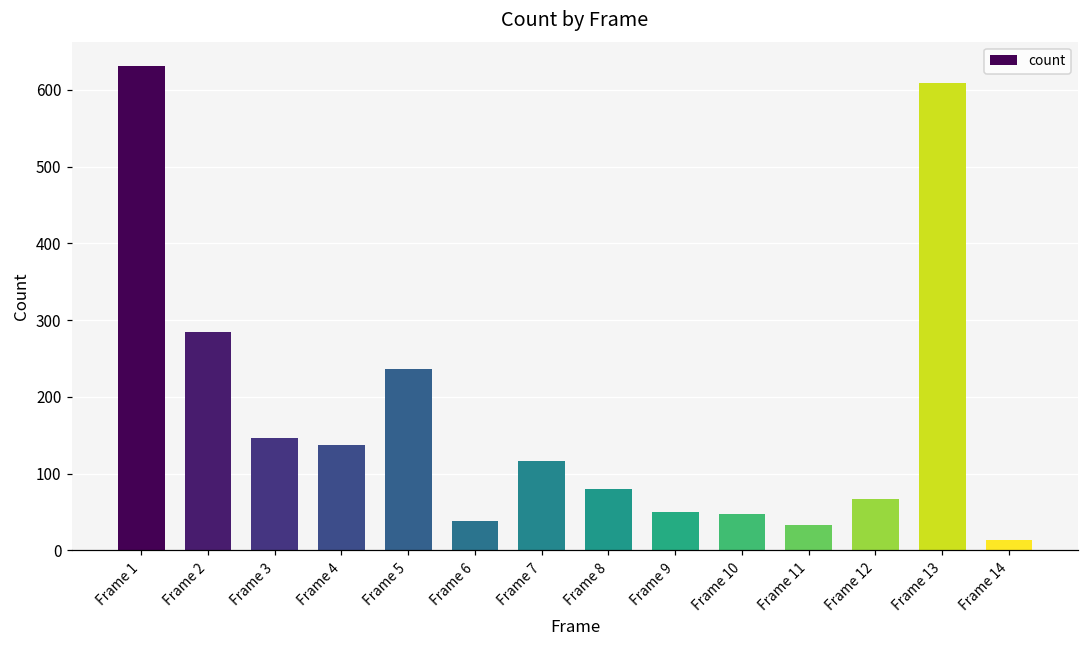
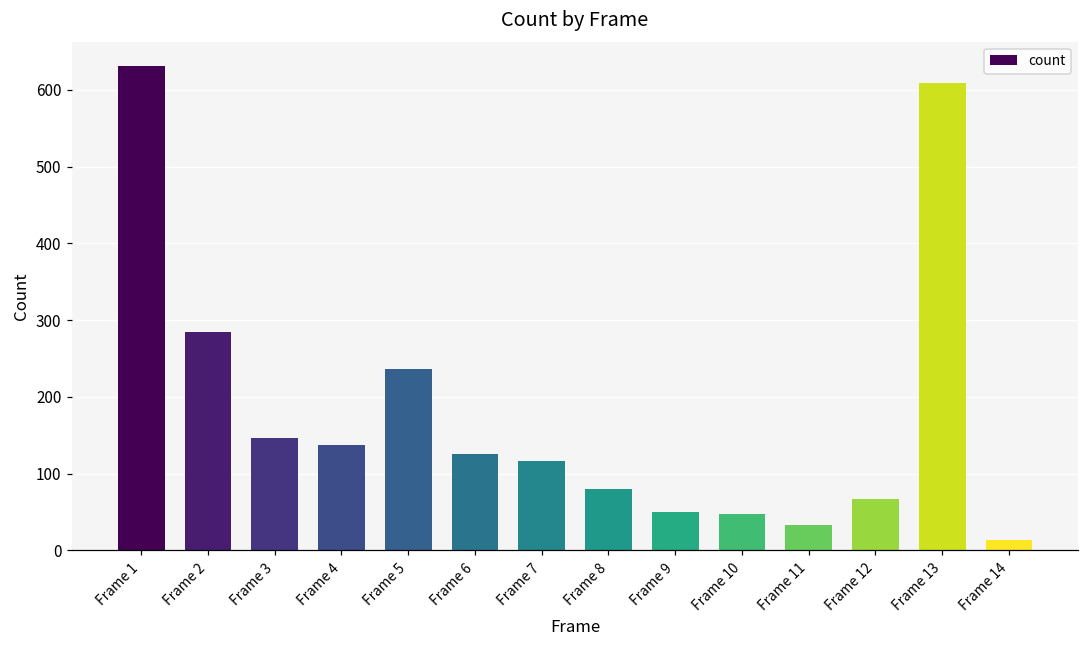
Frame 6: 40 -> 130
